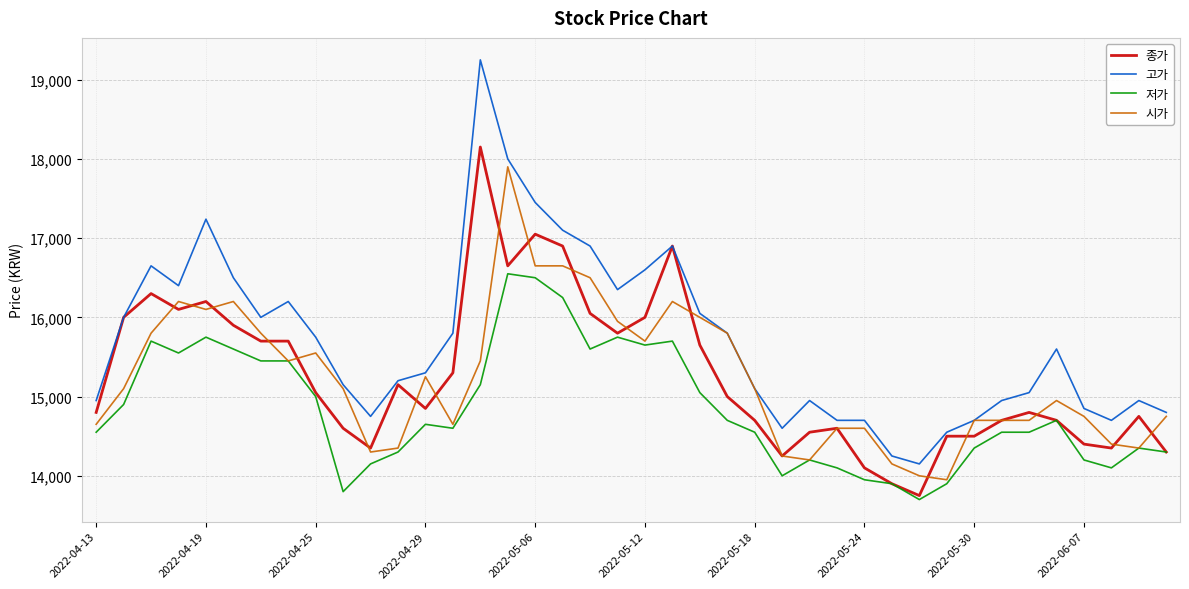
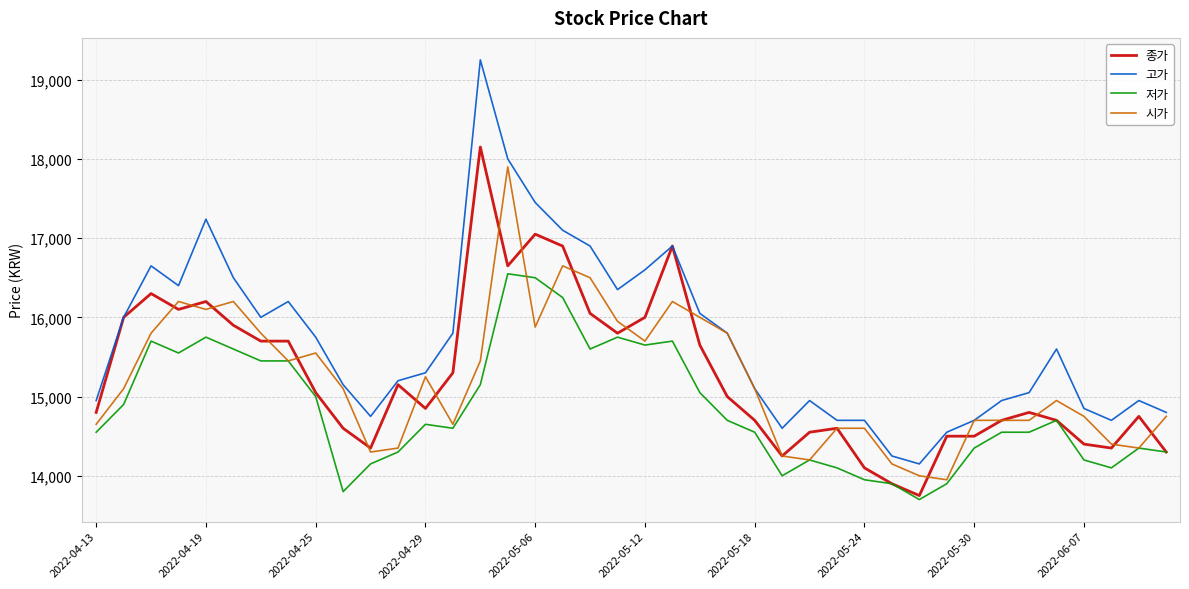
시가, 2022-05-06: 16,700 -> 15,900
